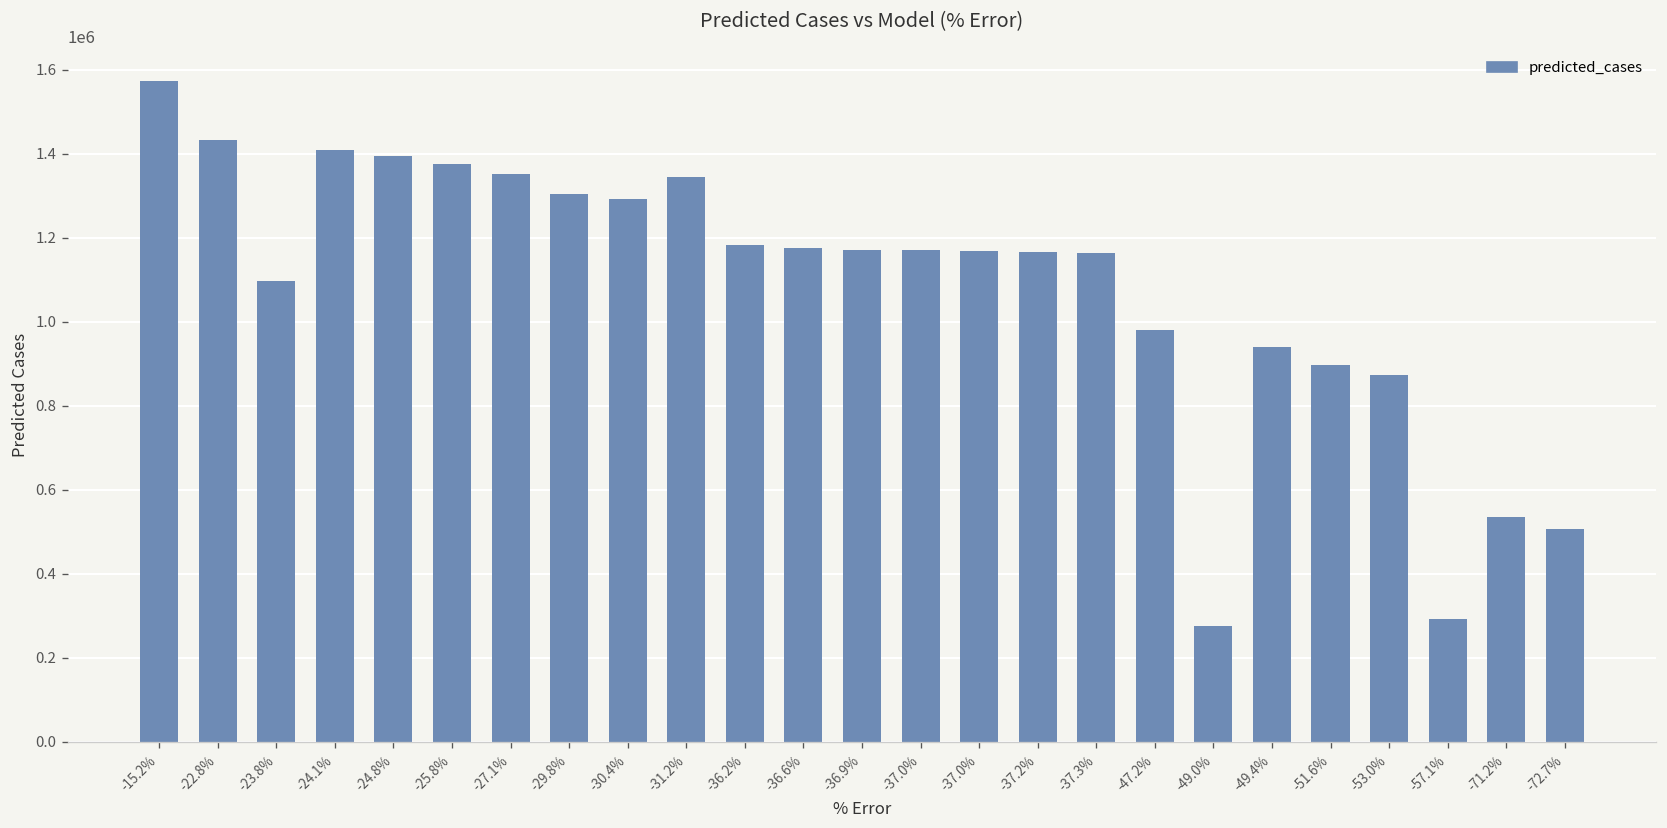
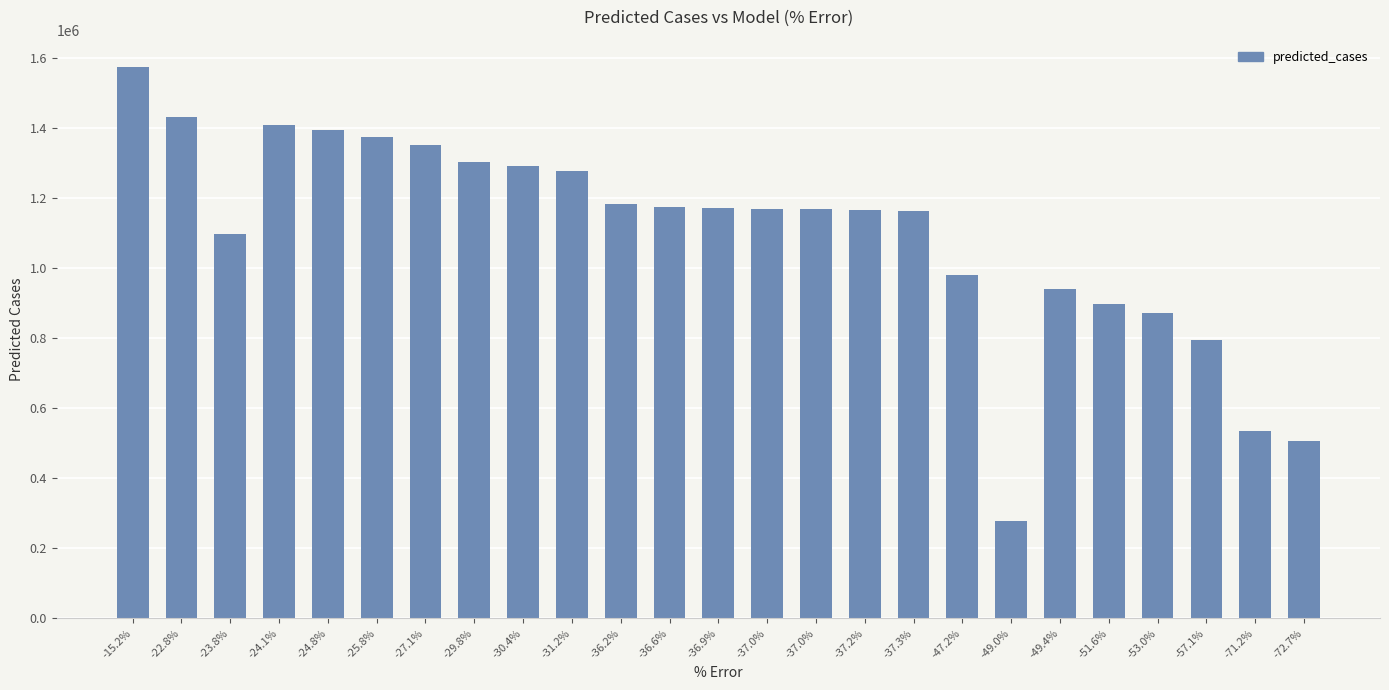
-31.2%: 1350000 -> 1280000
-57.1%: 290000 -> 800000
